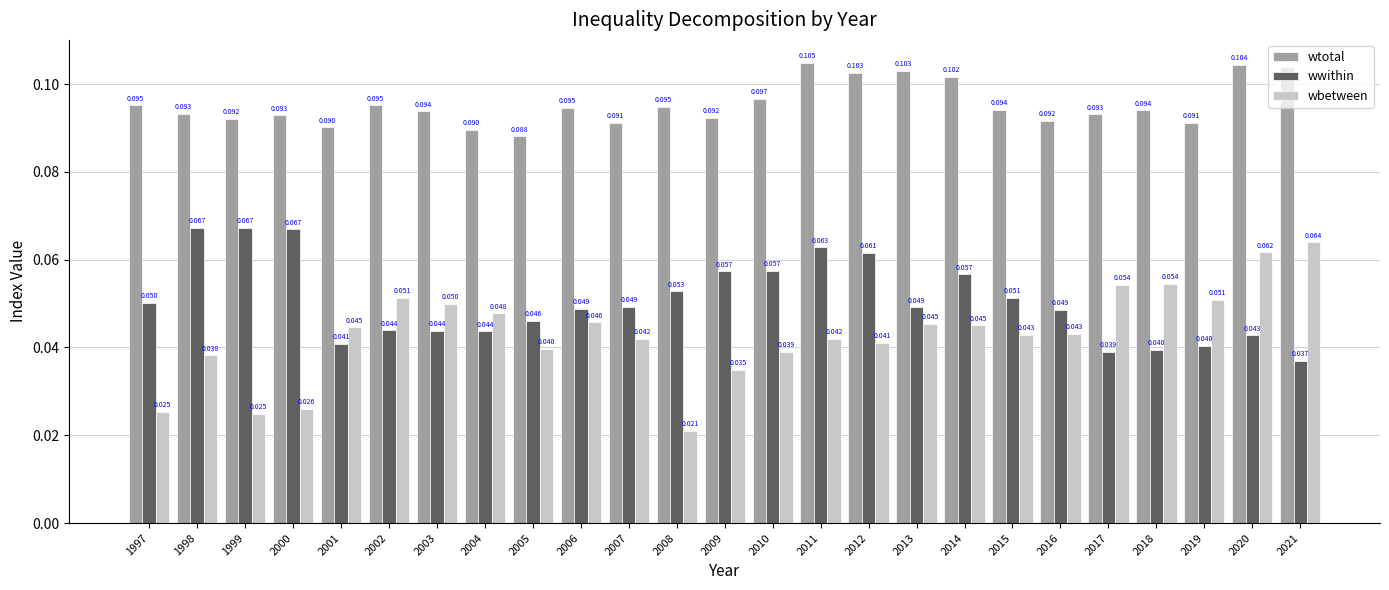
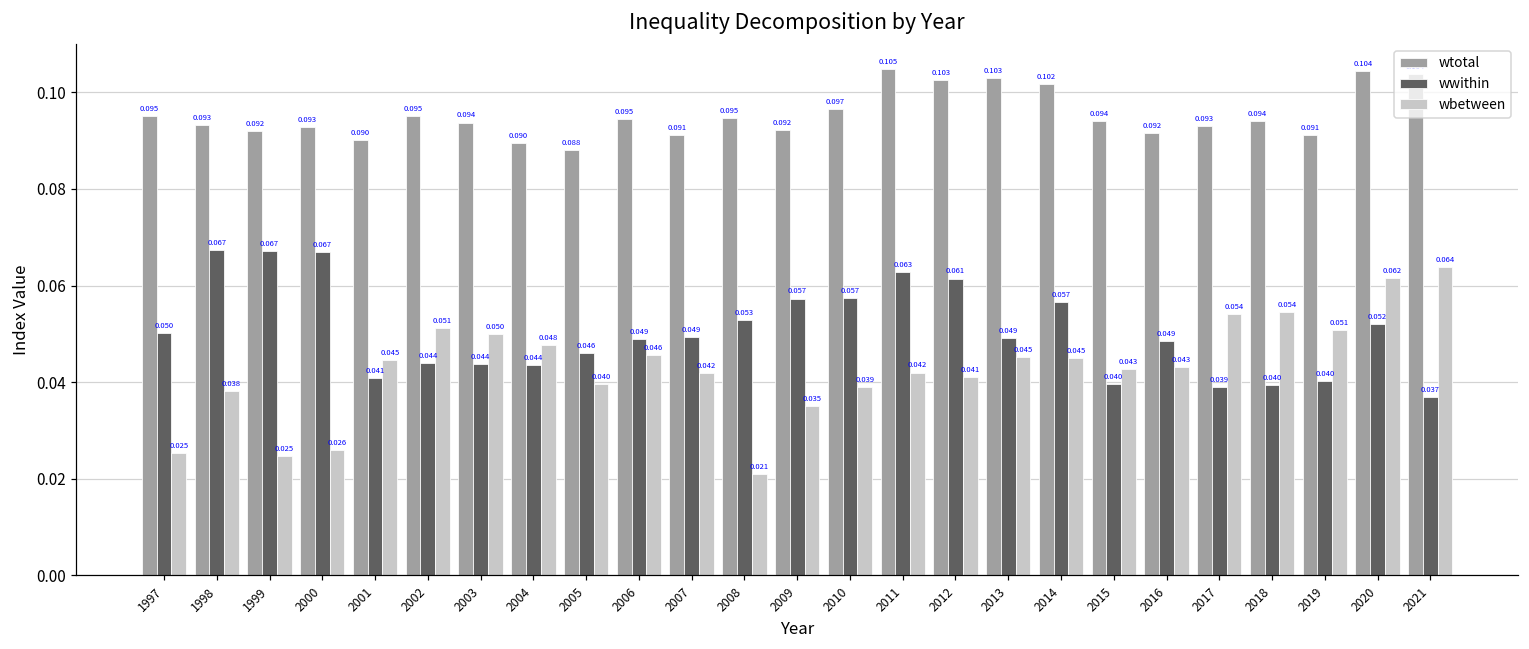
wwithin, 2015: 0.051 -> 0.040
wwithin, 2020: 0.043 -> 0.052
